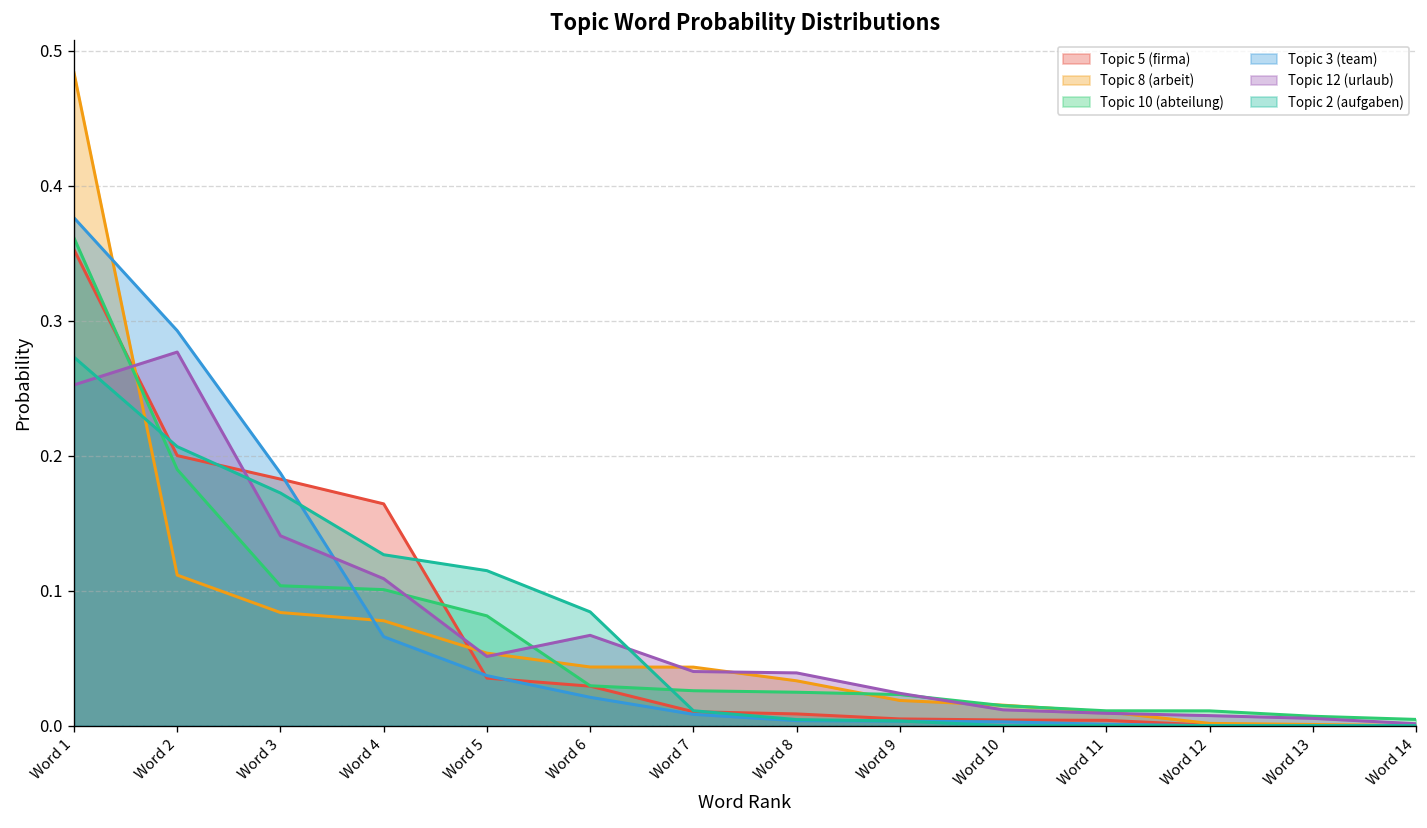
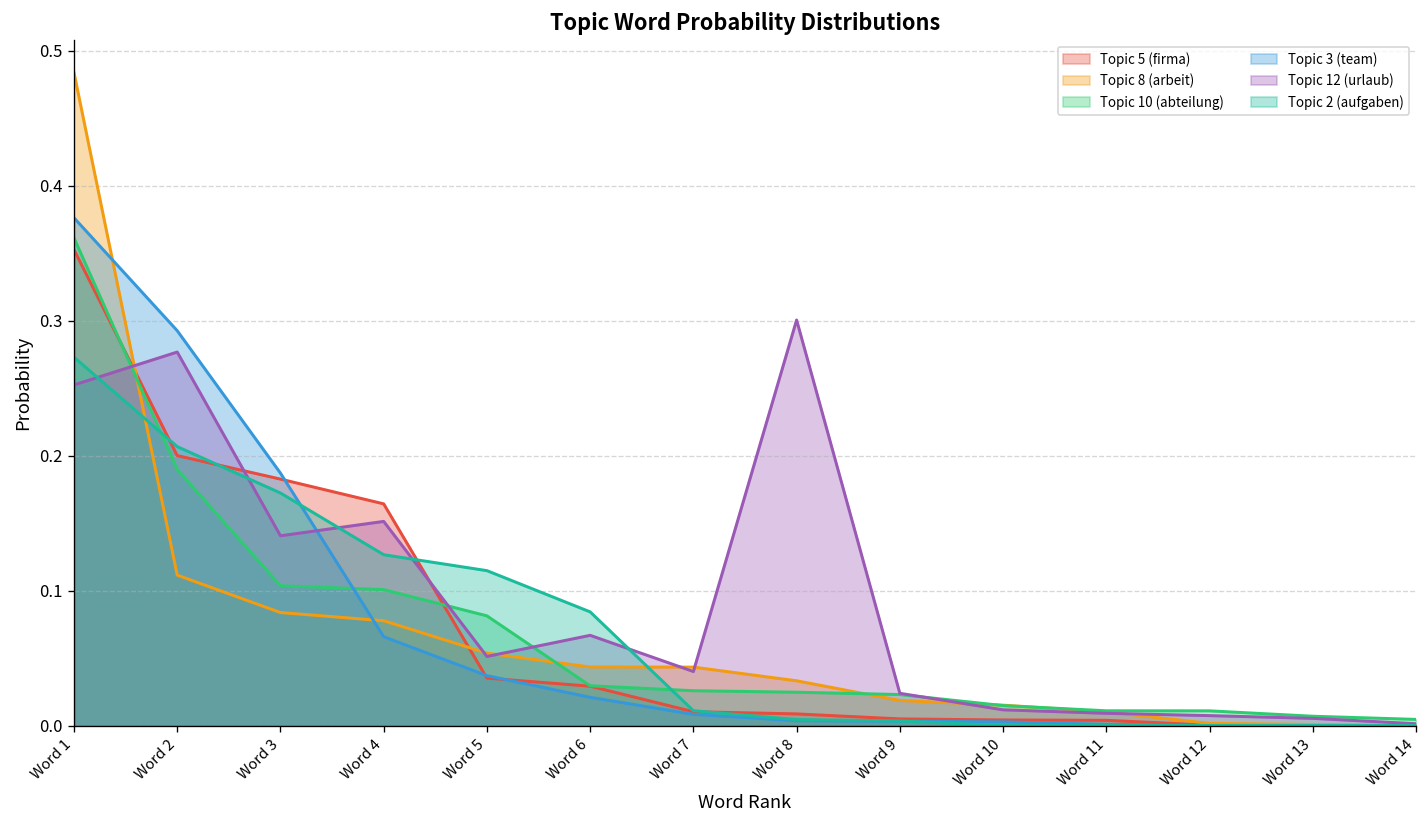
Topic 12 (urlaub), Word 4: 0.109 -> 0.151
Topic 12 (urlaub), Word 8: 0.039 -> 0.300
